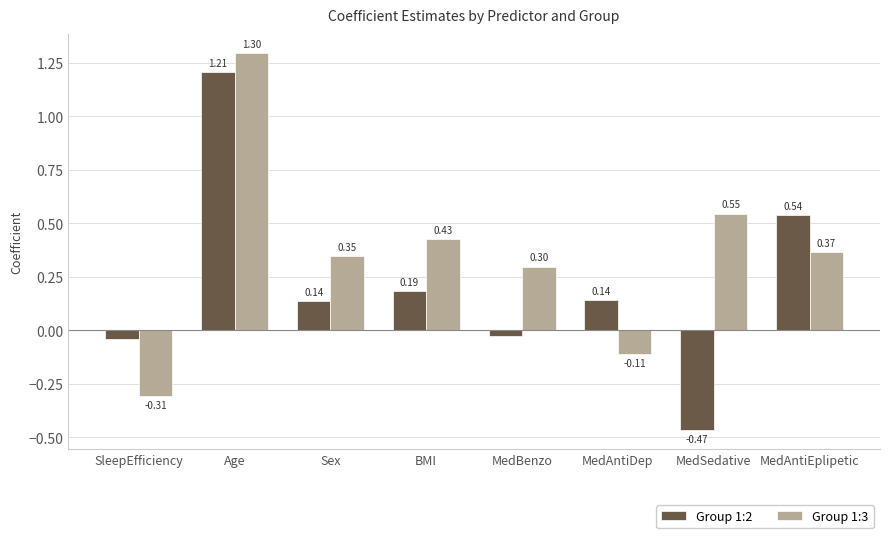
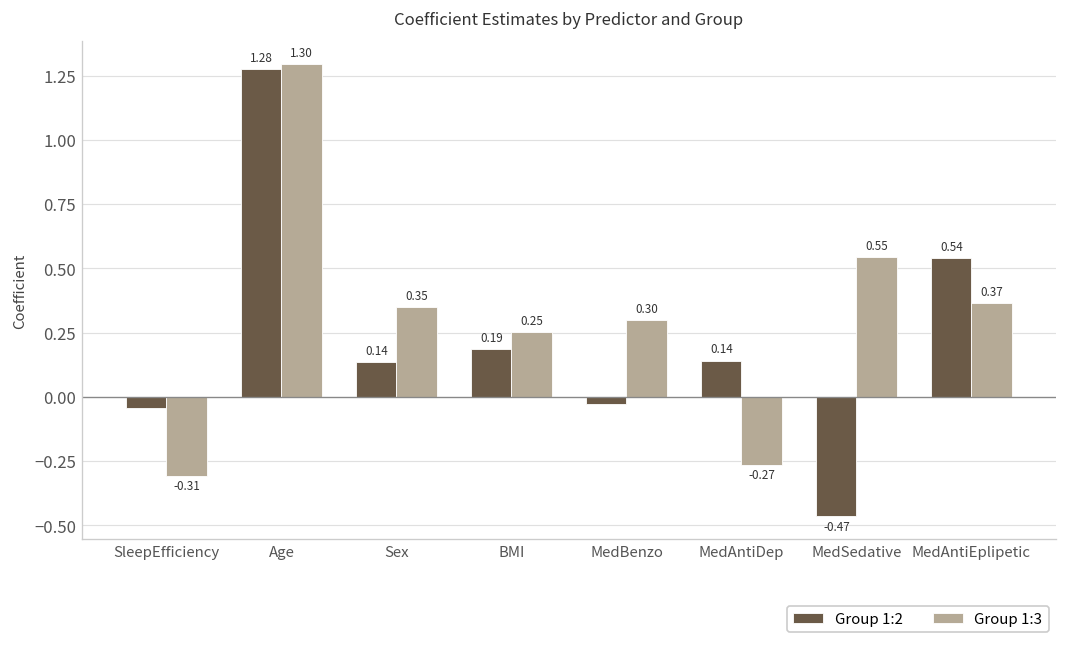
Group 1:2, Age: 1.21 -> 1.28
Group 1:3, BMI: 0.43 -> 0.25
Group 1:3, MedAntiDep: -0.11 -> -0.27
